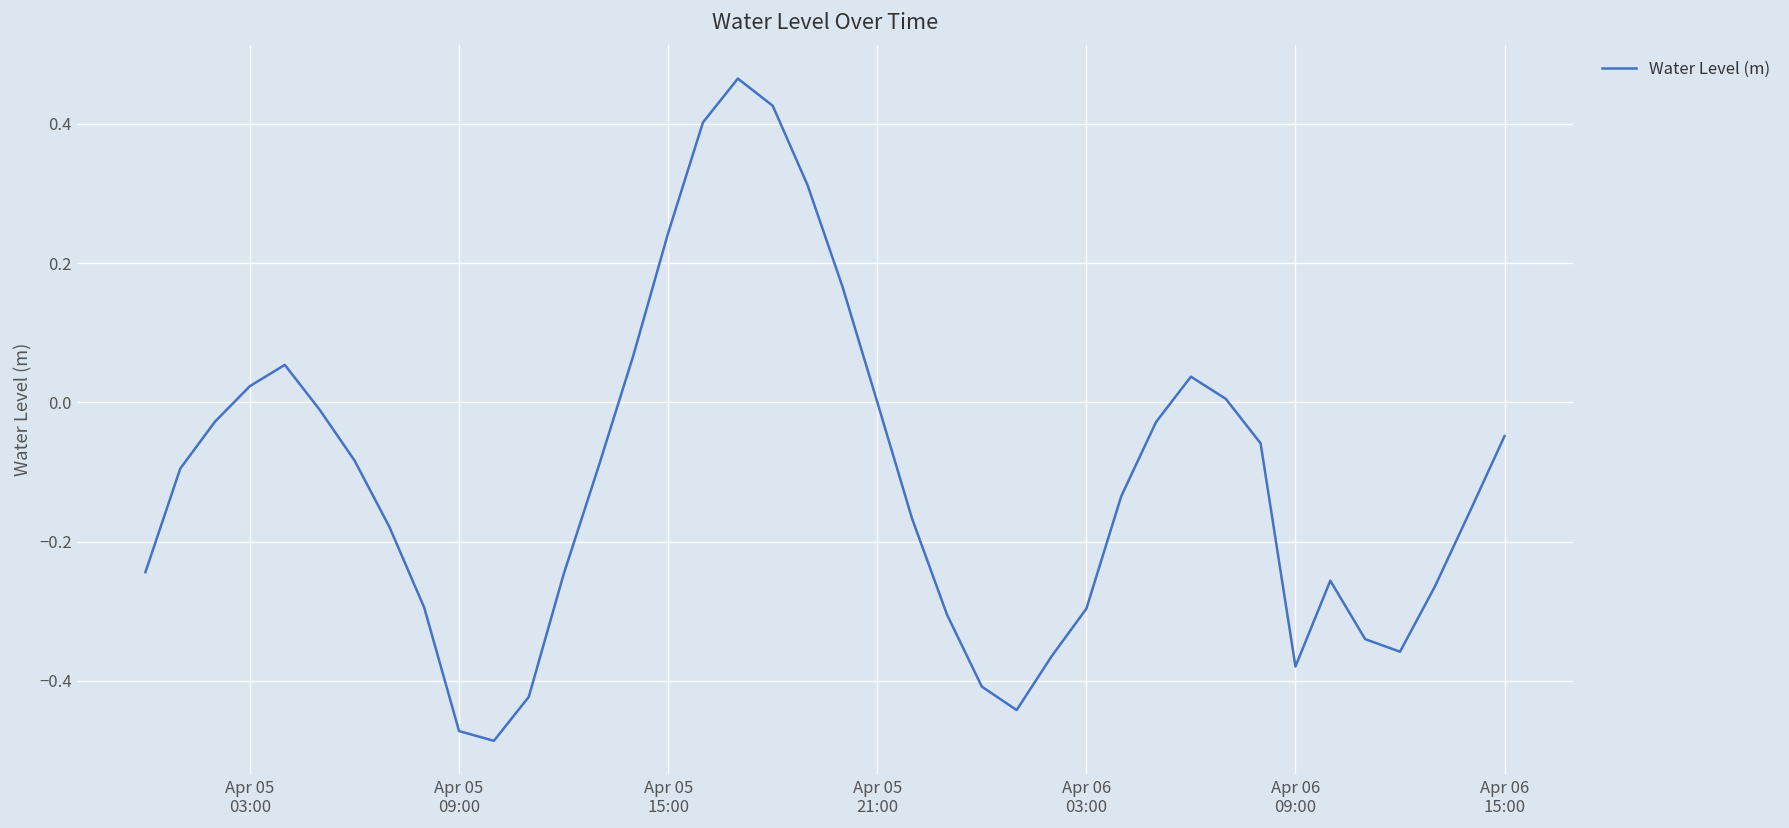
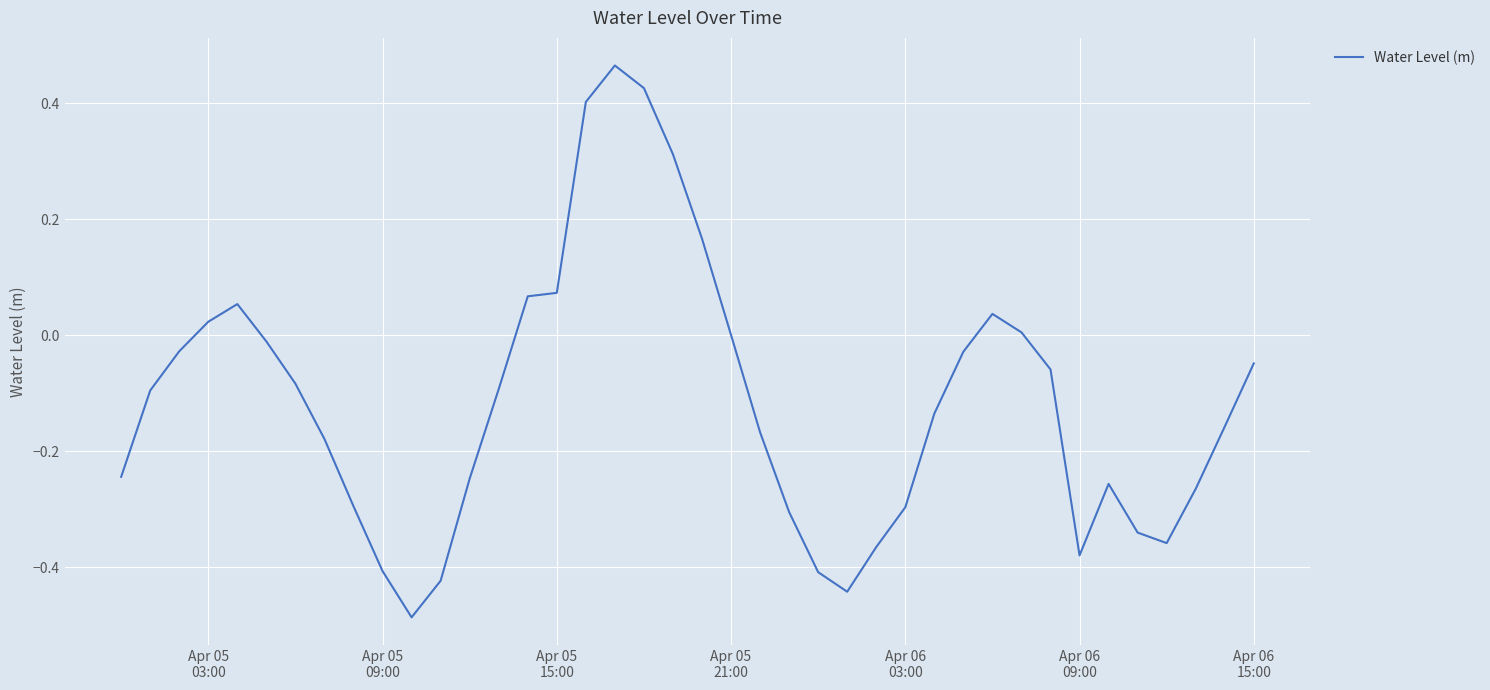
Apr 05 09:00: -0.47 -> -0.41
Apr 05 15:00: 0.24 -> 0.07
